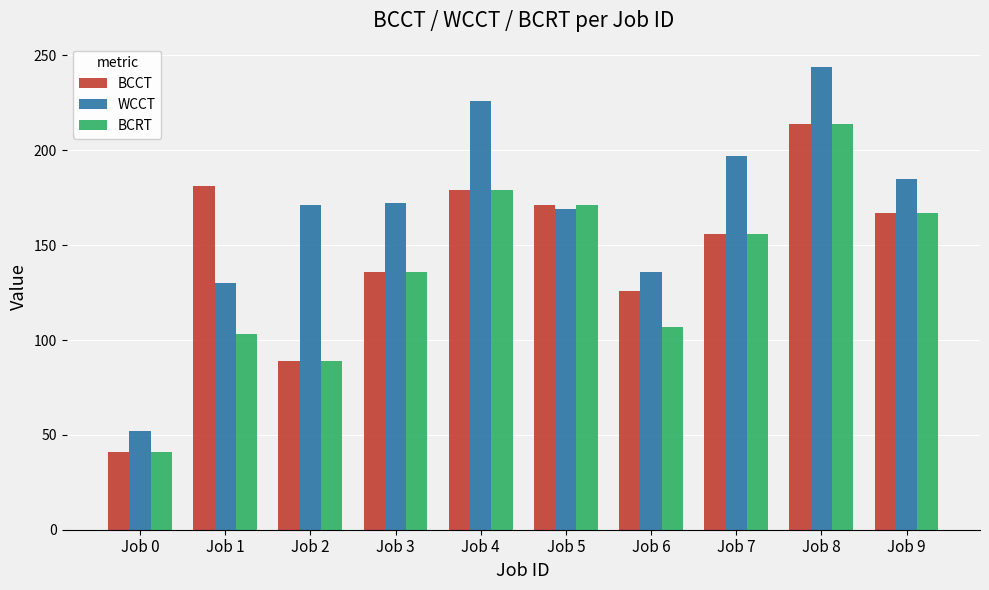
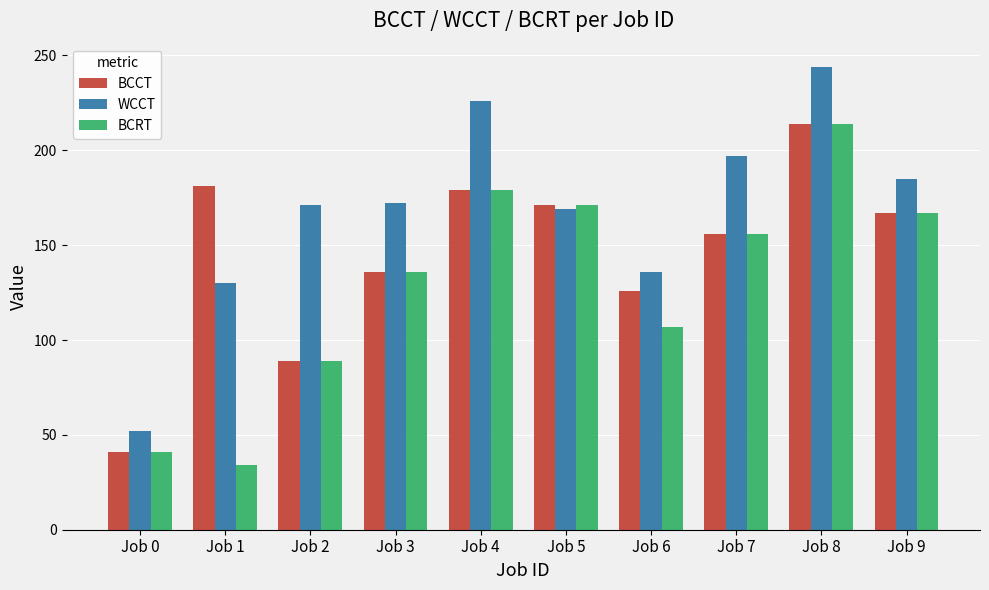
BCRT, Job 1: 103 -> 34
